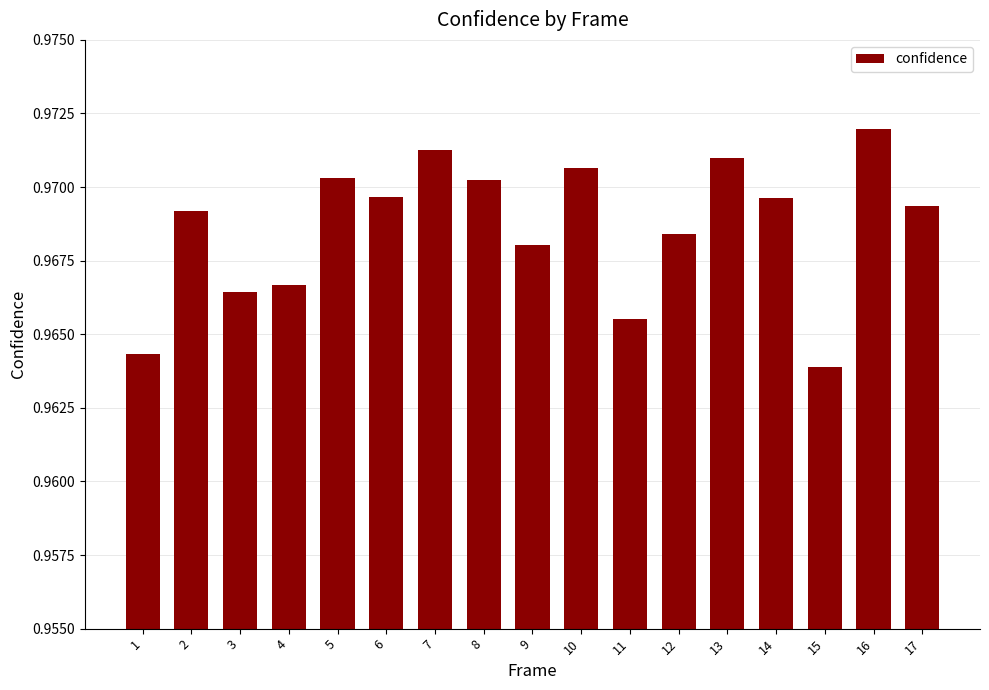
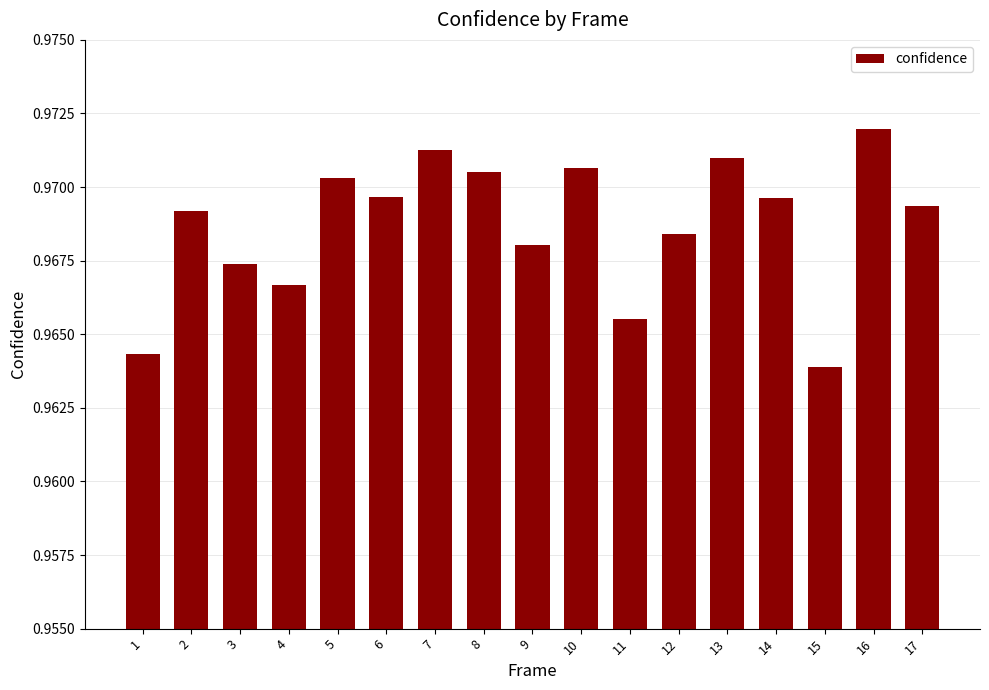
3: 0.9664 -> 0.9674
8: 0.9702 -> 0.9705
